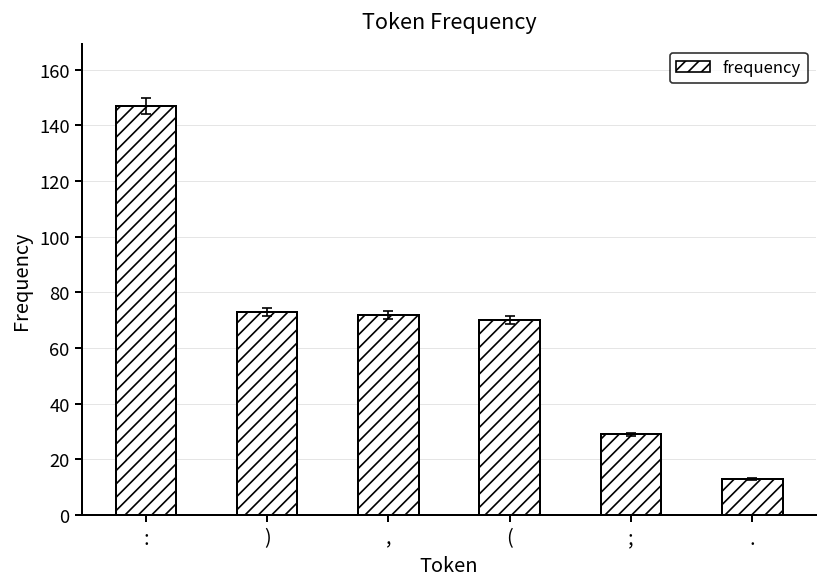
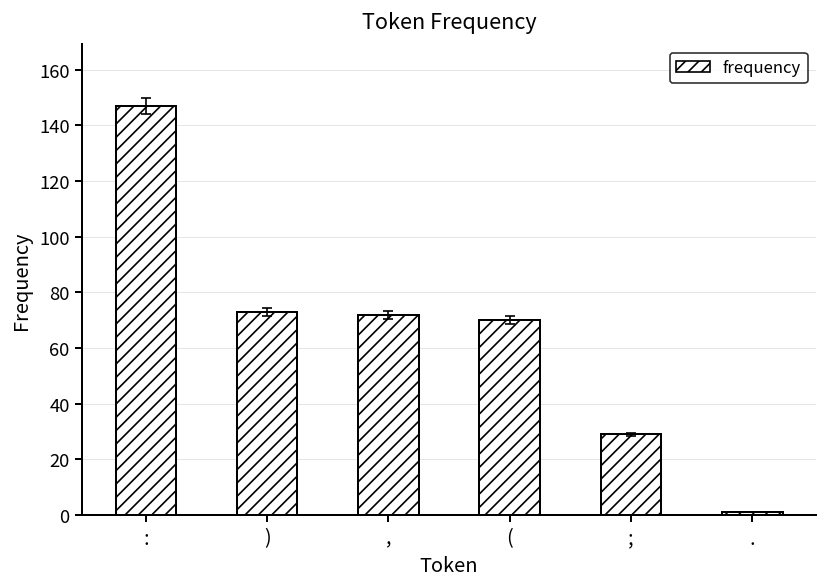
frequency, .: 13 -> 1
